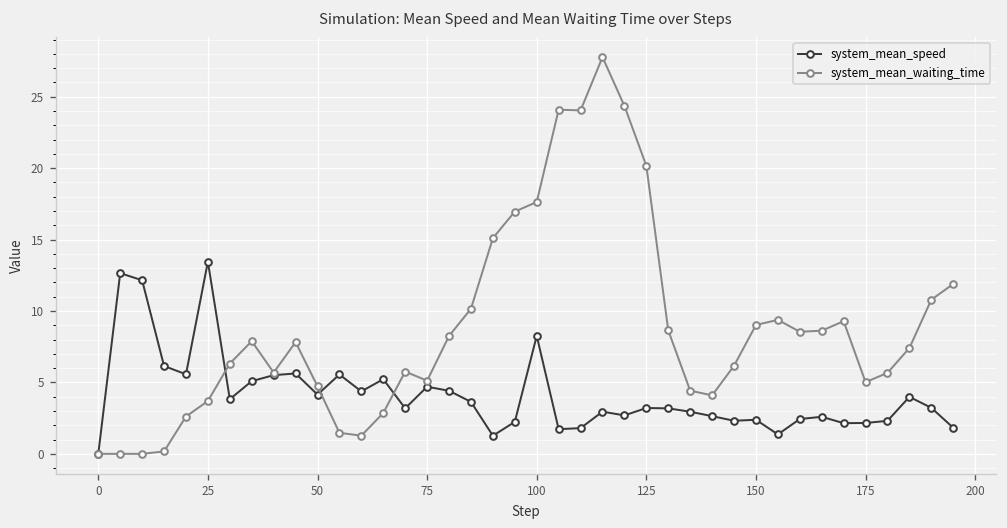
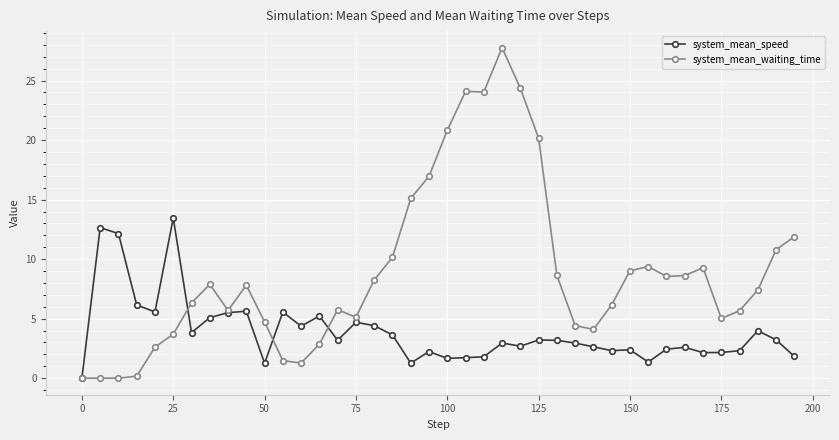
system_mean_speed, 50: 4.1 -> 1.3
system_mean_speed, 100: 8.3 -> 1.7
system_mean_waiting_time, 100: 17.6 -> 20.8
